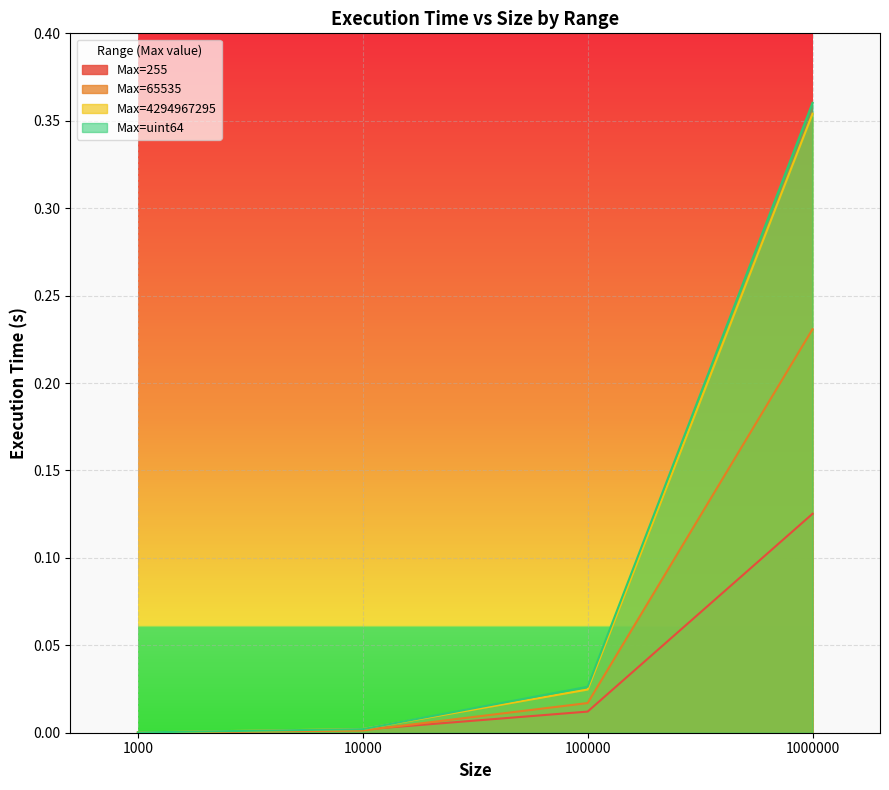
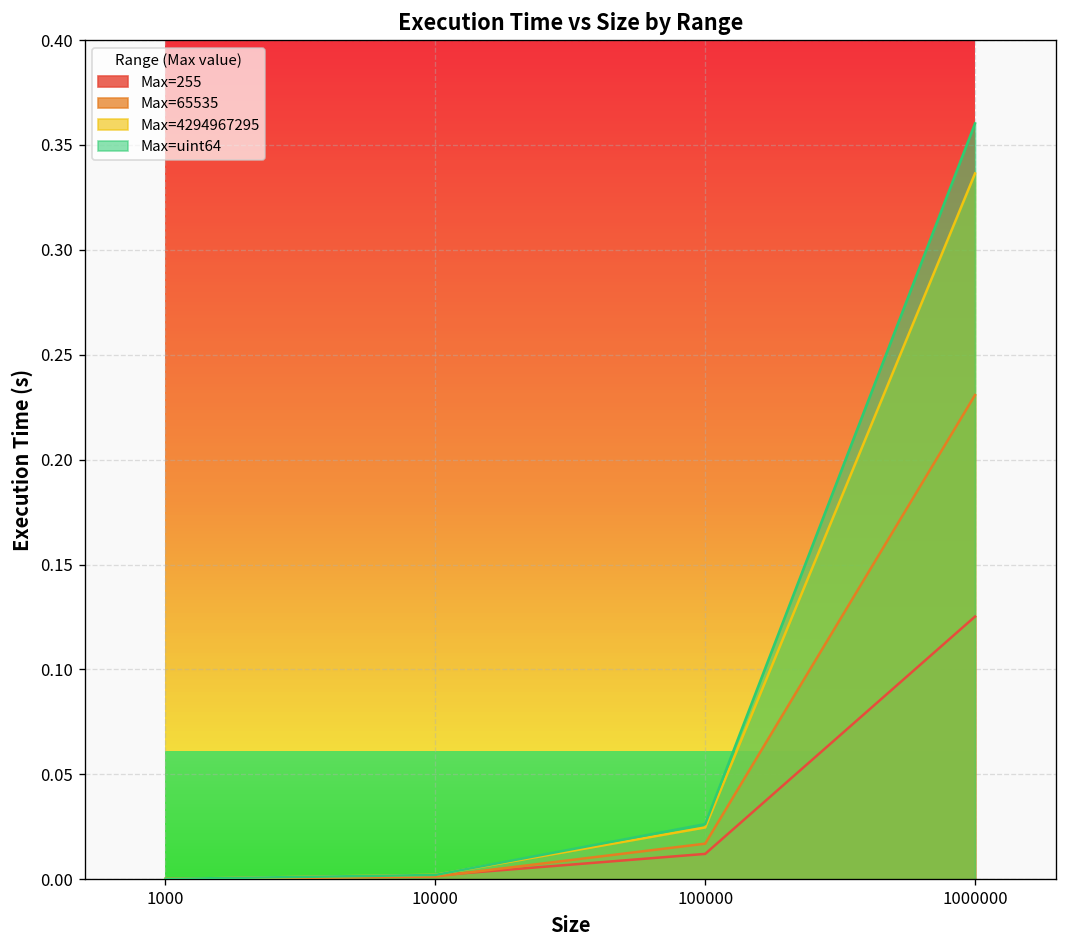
Max=4294967295, 1000000: 0.354 -> 0.336
